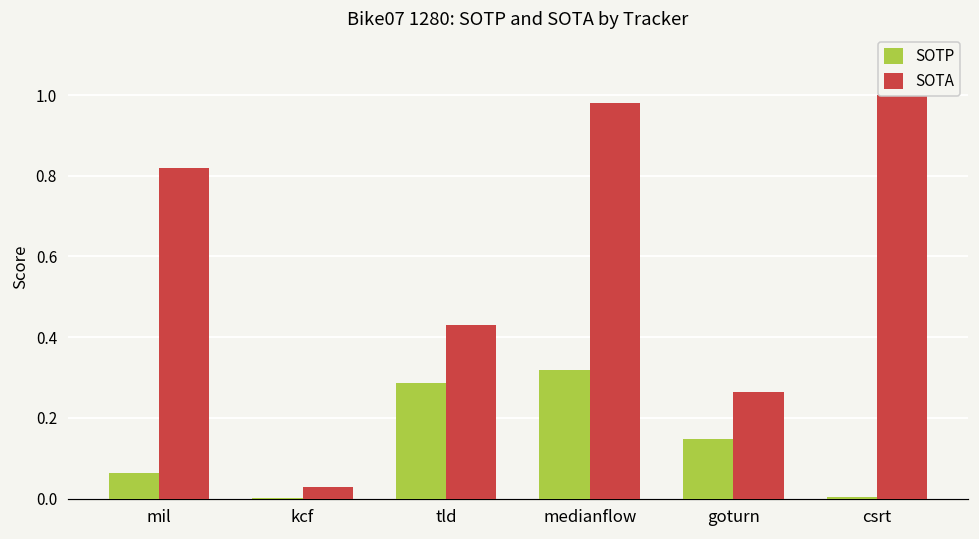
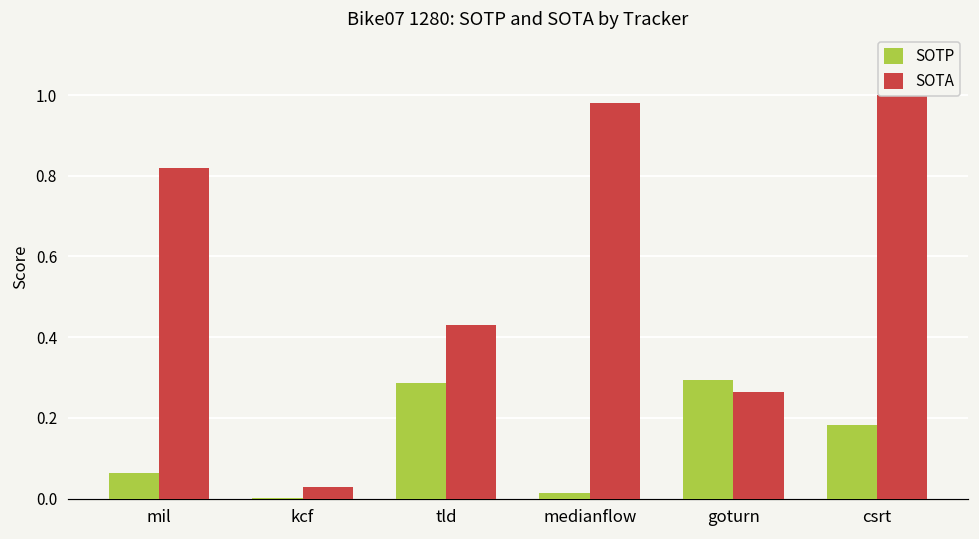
SOTP, medianflow: 0.32 -> 0.01
SOTP, goturn: 0.15 -> 0.29
SOTP, csrt: 0.00 -> 0.18
